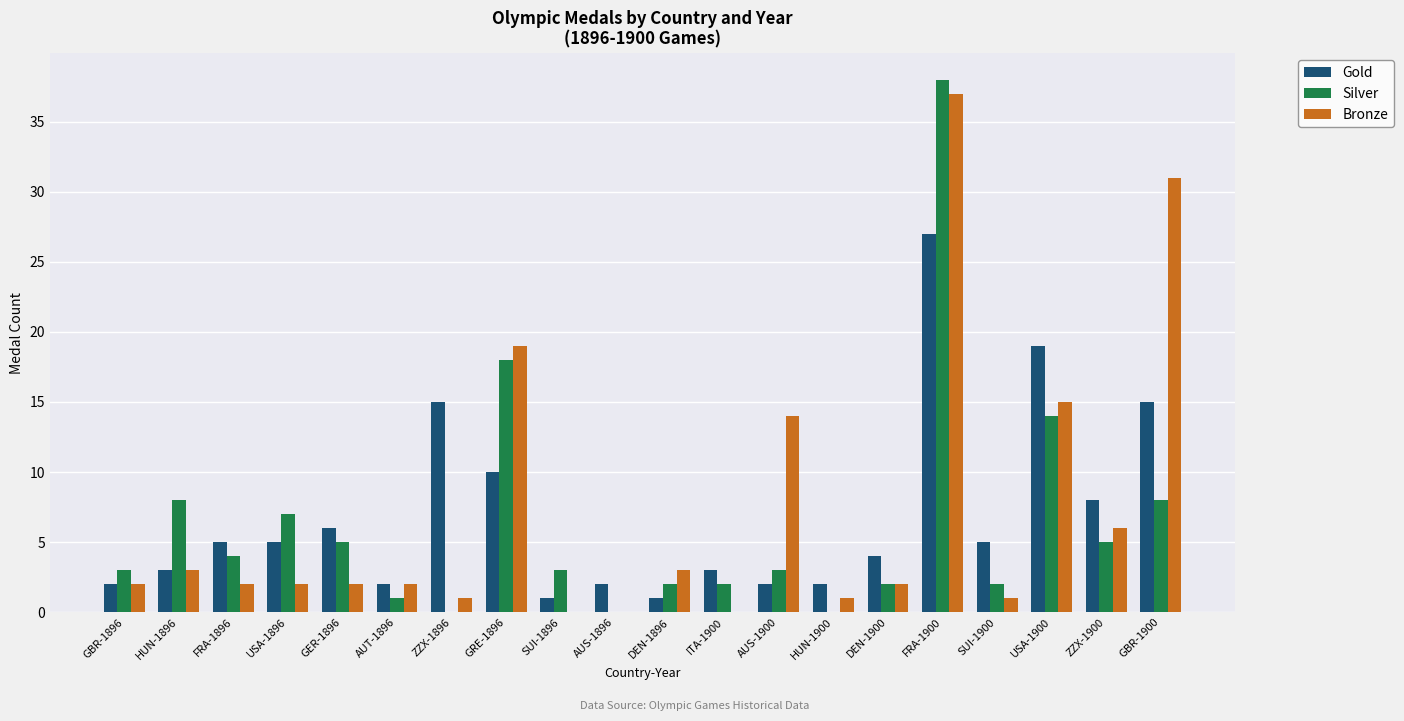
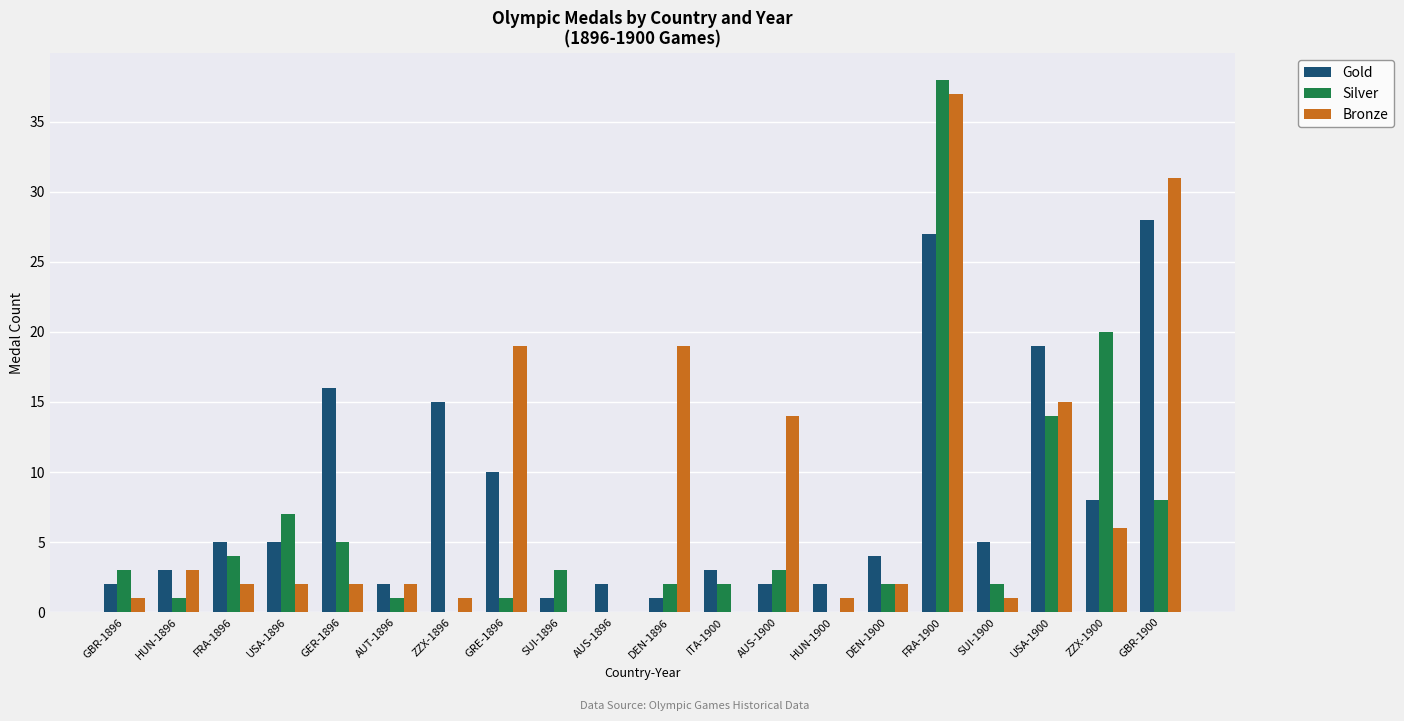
Bronze, GBR-1896: 2 -> 1
Silver, HUN-1896: 8 -> 1
Gold, GER-1896: 6 -> 16
Silver, GRE-1896: 18 -> 1
Bronze, DEN-1896: 3 -> 19
Silver, ZZX-1900: 5 -> 20
Gold, GBR-1900: 15 -> 28
